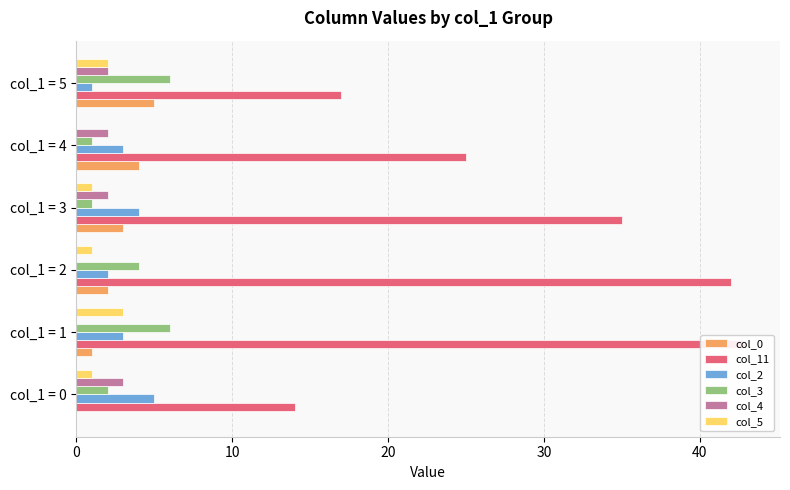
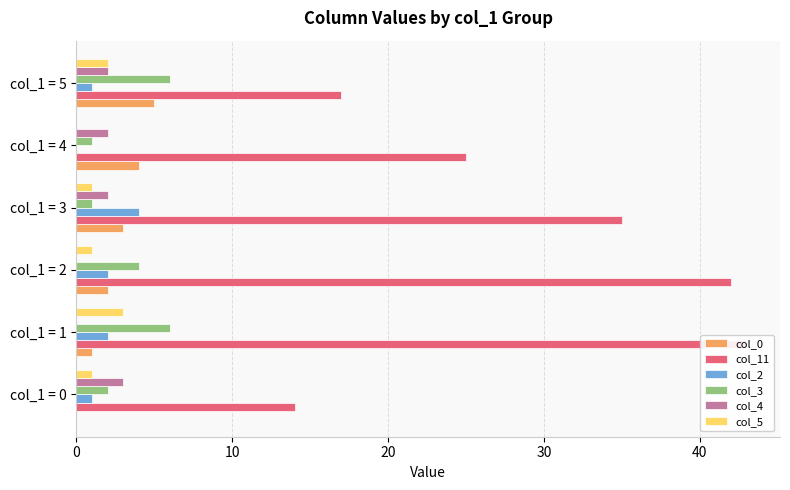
col_2, col_1 = 4: 3 -> 0
col_2, col_1 = 1: 3 -> 2
col_2, col_1 = 0: 5 -> 1
